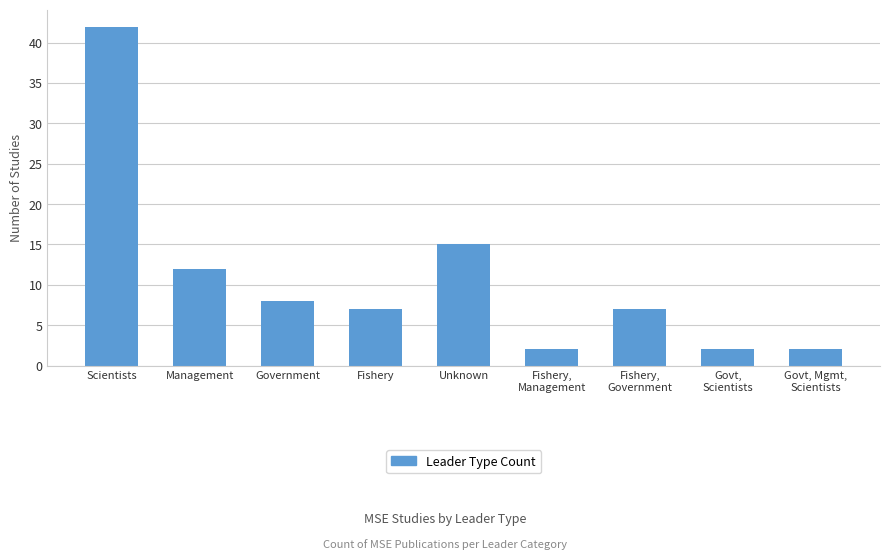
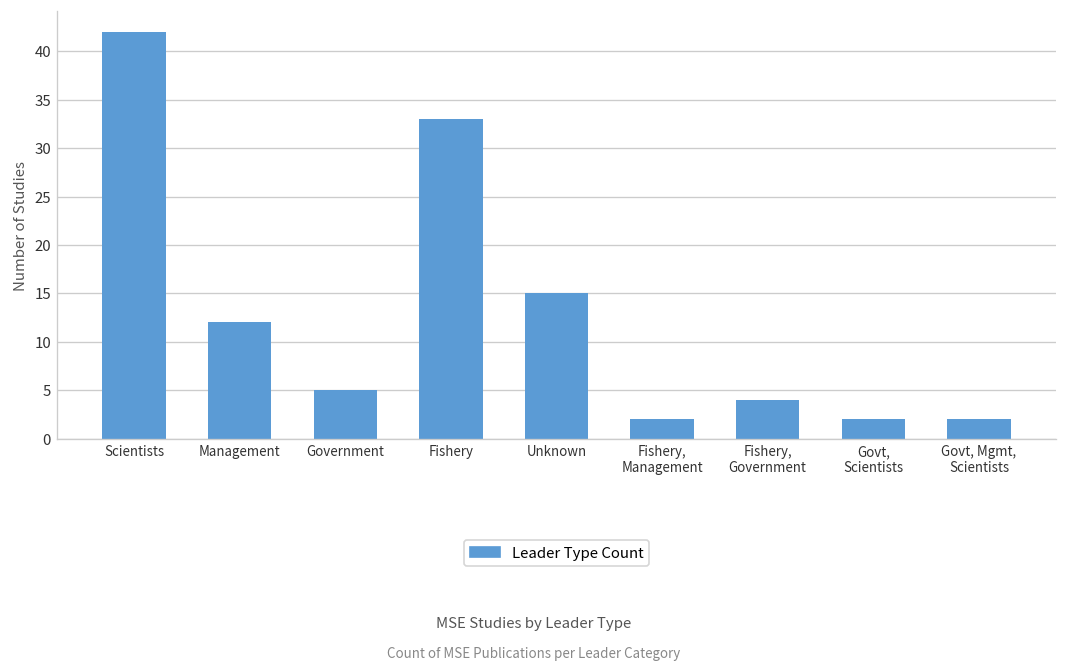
Government: 8 -> 5
Fishery: 7 -> 33
Fishery, Government: 7 -> 4
